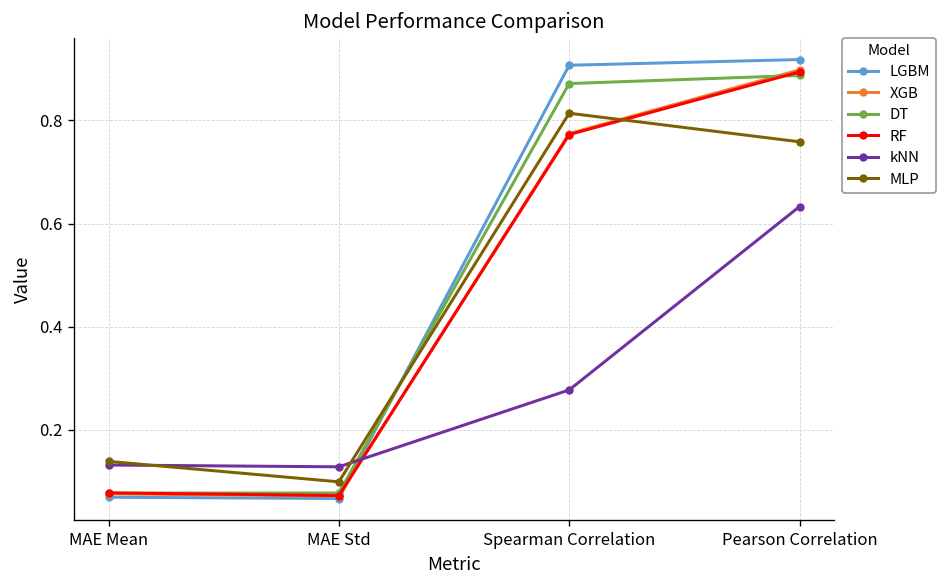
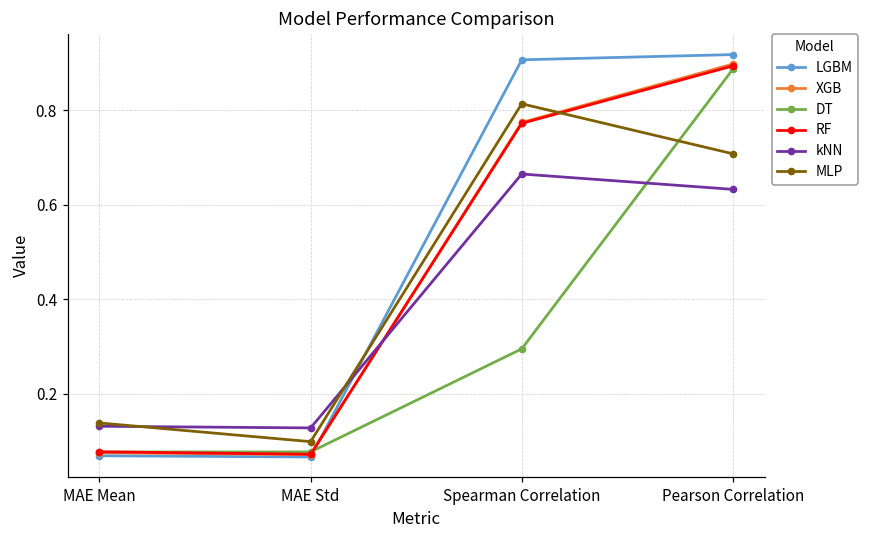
DT, Spearman Correlation: 0.87 -> 0.30
kNN, Spearman Correlation: 0.28 -> 0.67
MLP, Pearson Correlation: 0.76 -> 0.71
